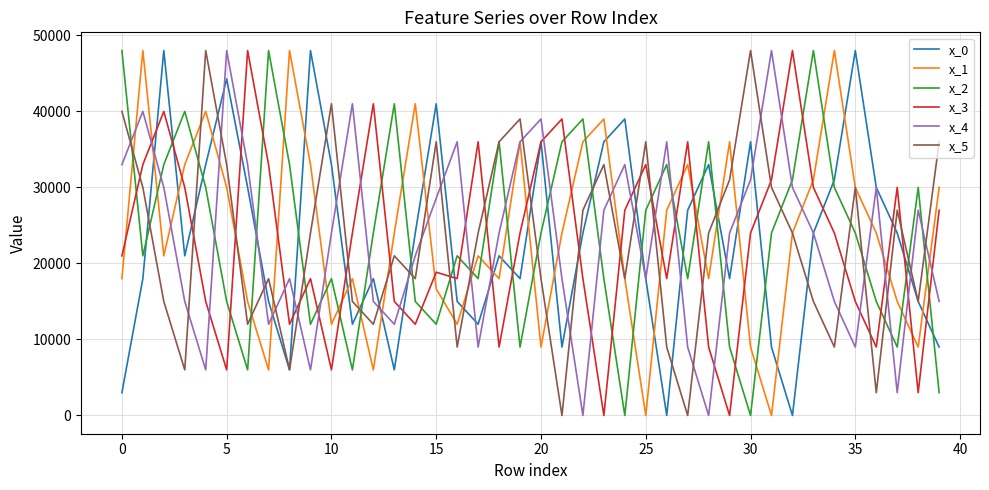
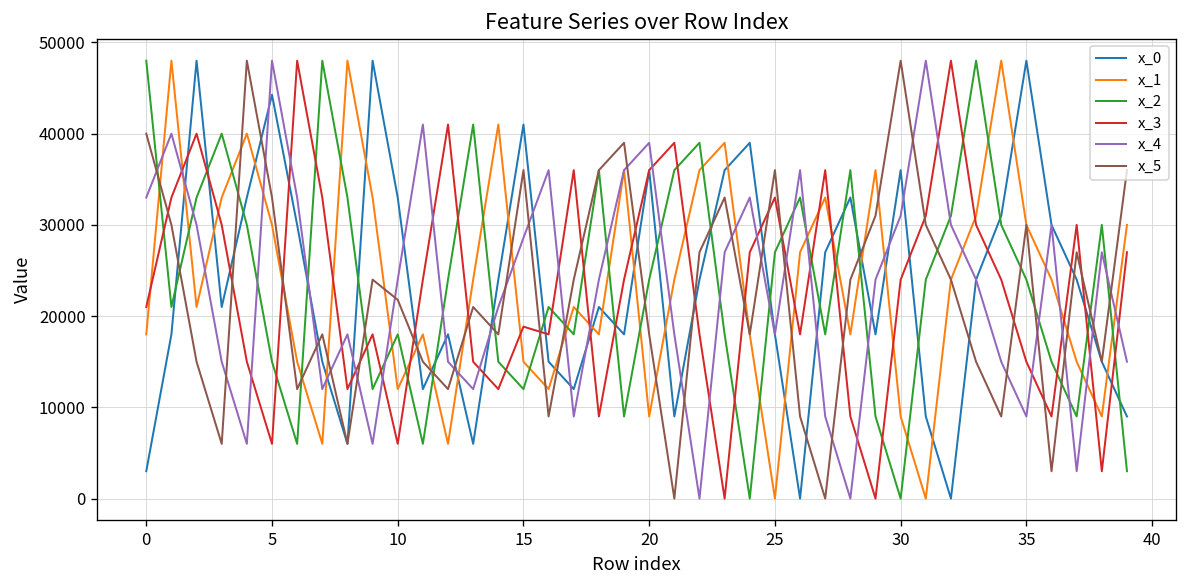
x_5, 10: 41000 -> 22000
x_1, 15: 17000 -> 15000
